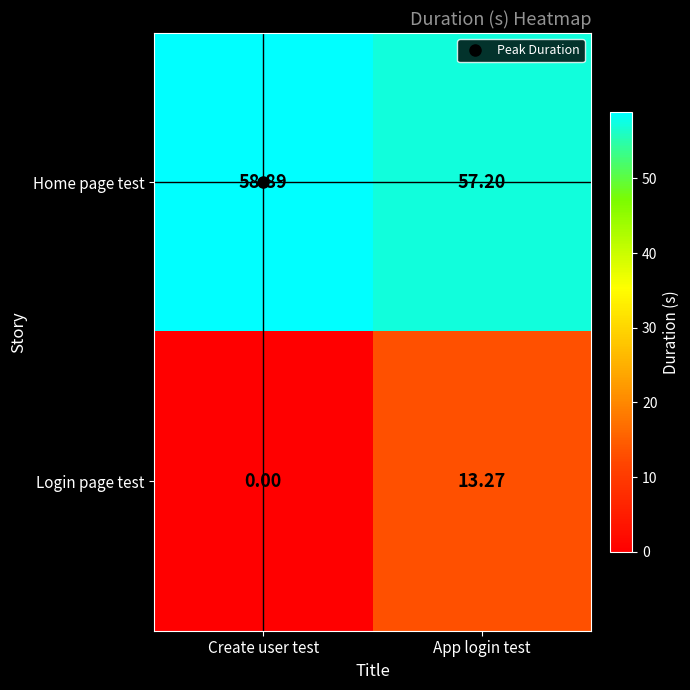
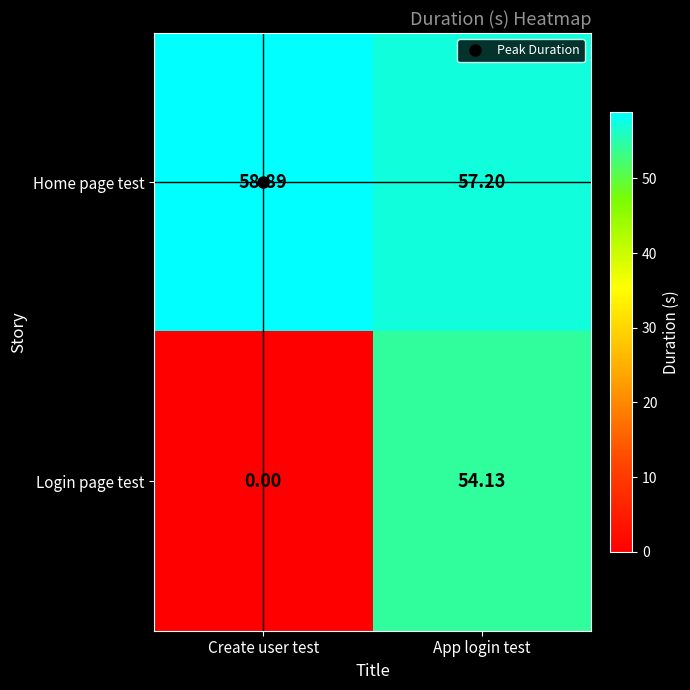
Login page test, App login test: 13.27 -> 54.13
